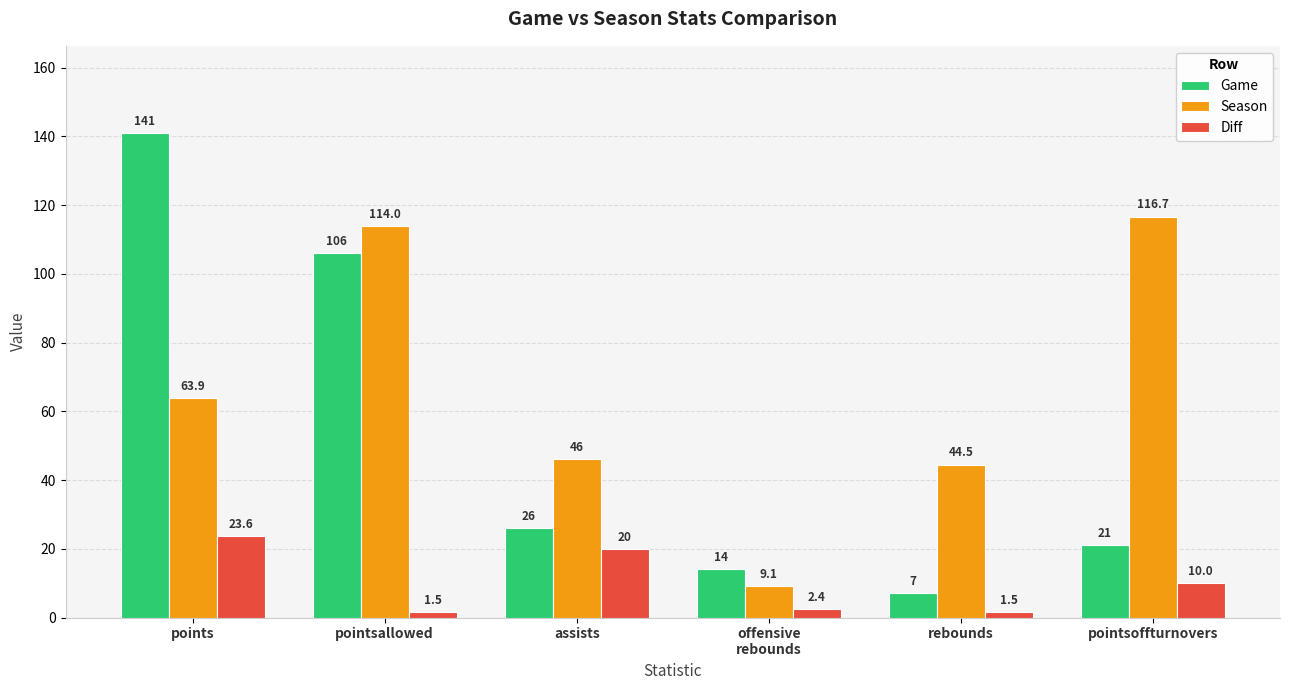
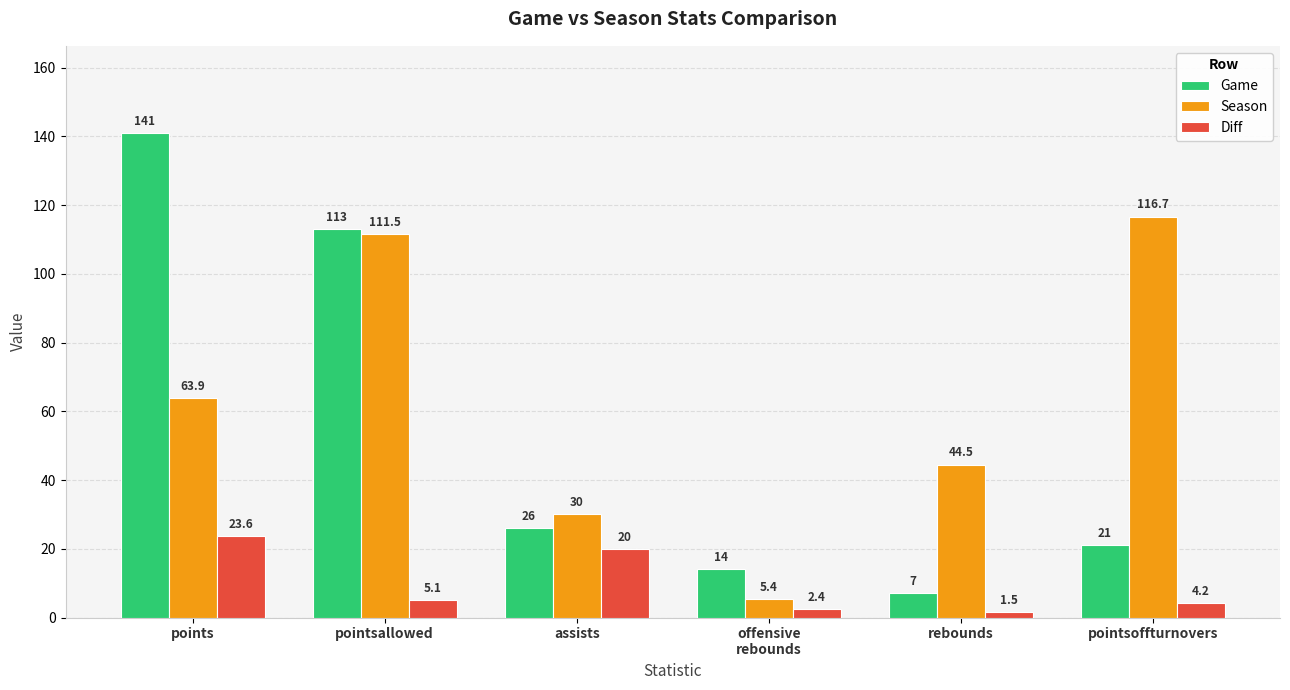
Game, pointsallowed: 106 -> 113
Season, pointsallowed: 114.0 -> 111.5
Diff, pointsallowed: 1.5 -> 5.1
Season, assists: 46 -> 30
Season, offensive rebounds: 9.1 -> 5.4
Diff, pointsoffturnovers: 10.0 -> 4.2
